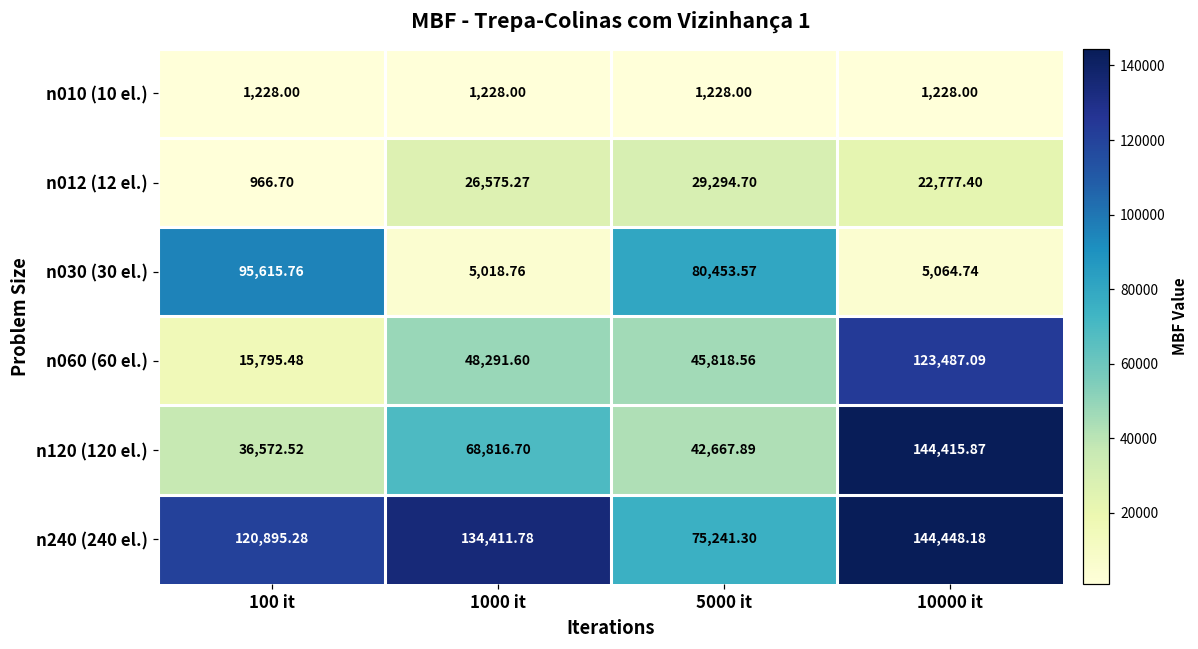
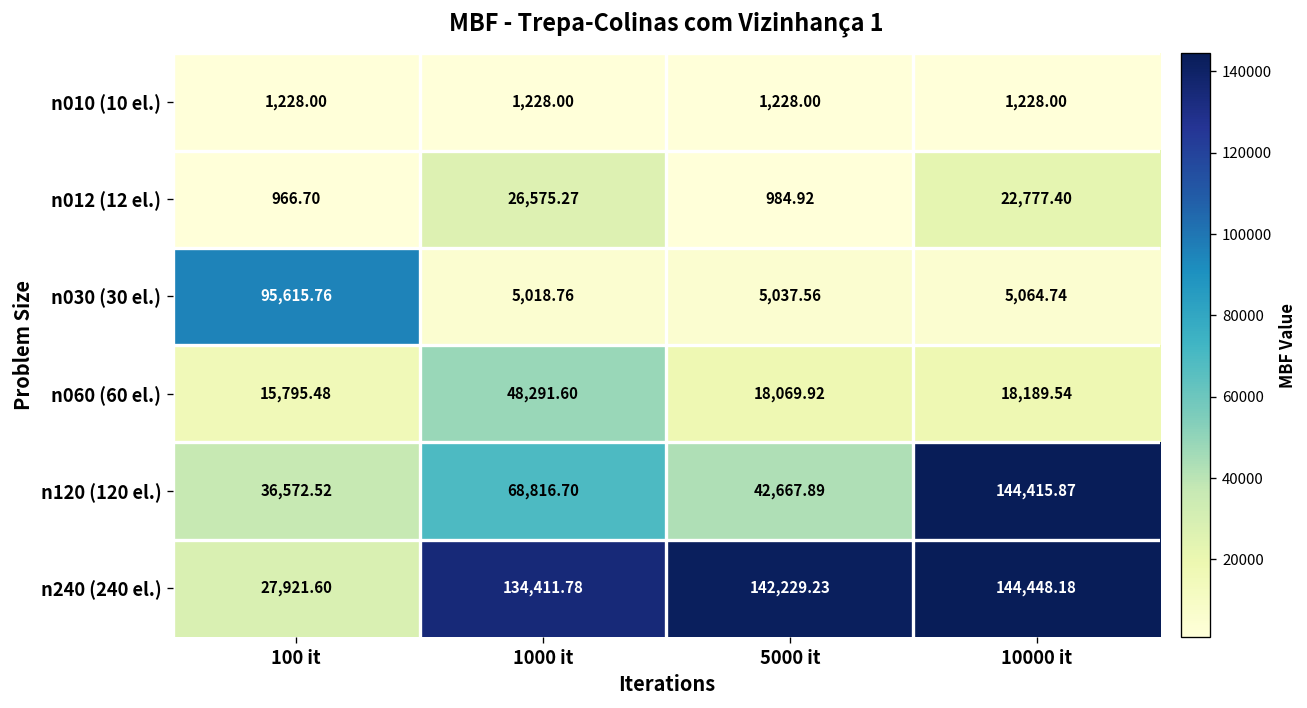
n012 (12 el.), 5000 it: 29,294.70 -> 984.92
n030 (30 el.), 5000 it: 80,453.57 -> 5,037.56
n060 (60 el.), 5000 it: 45,818.56 -> 18,069.92
n060 (60 el.), 10000 it: 123,487.09 -> 18,189.54
n240 (240 el.), 100 it: 120,895.28 -> 27,921.60
n240 (240 el.), 5000 it: 75,241.30 -> 142,229.23
